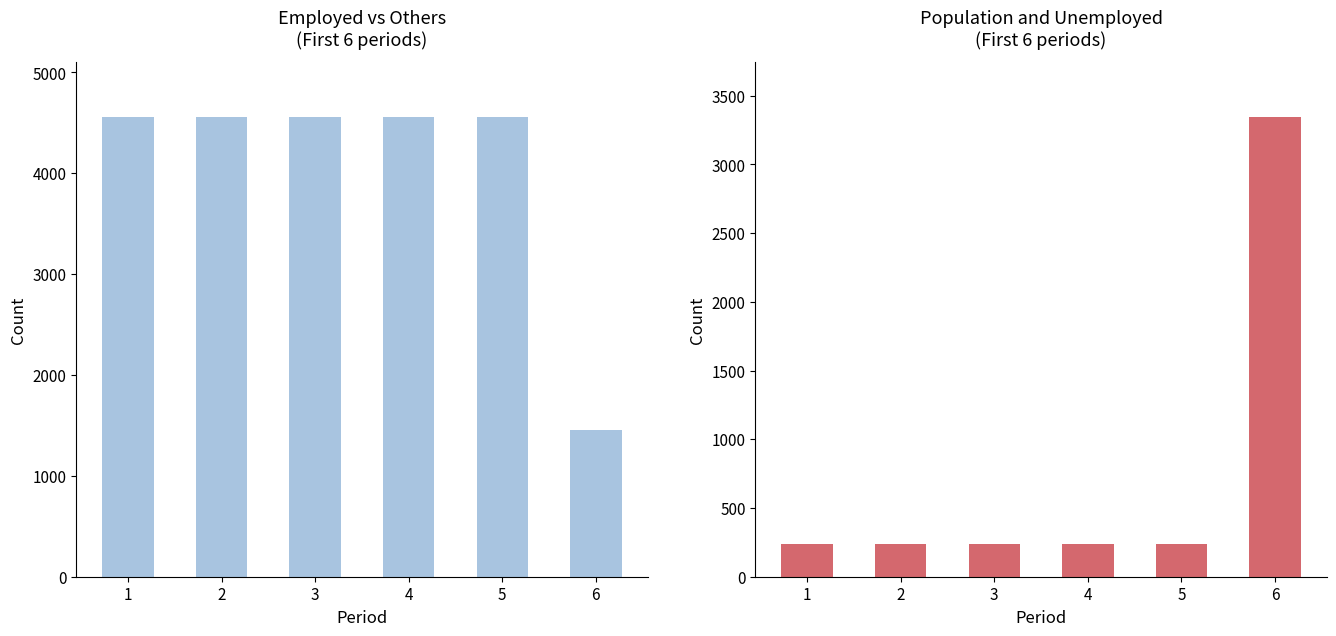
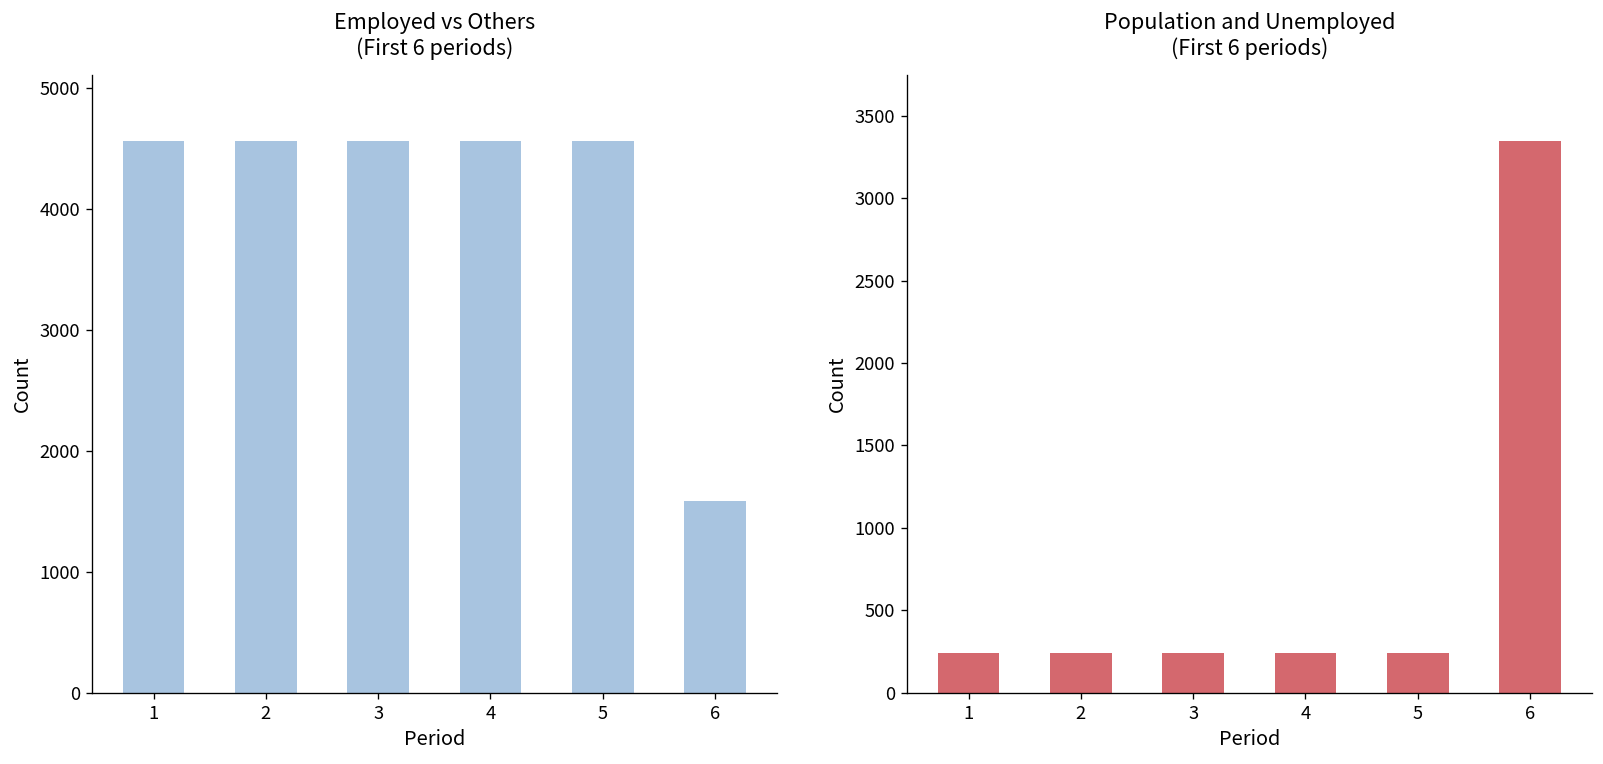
Employed vs Others (First 6 periods), 6: 1450 -> 1590
